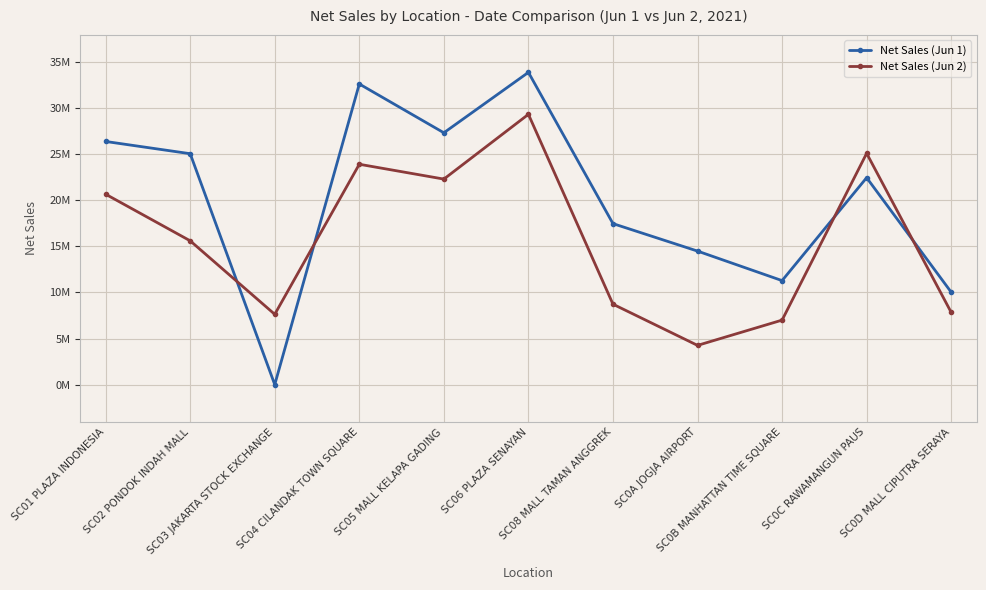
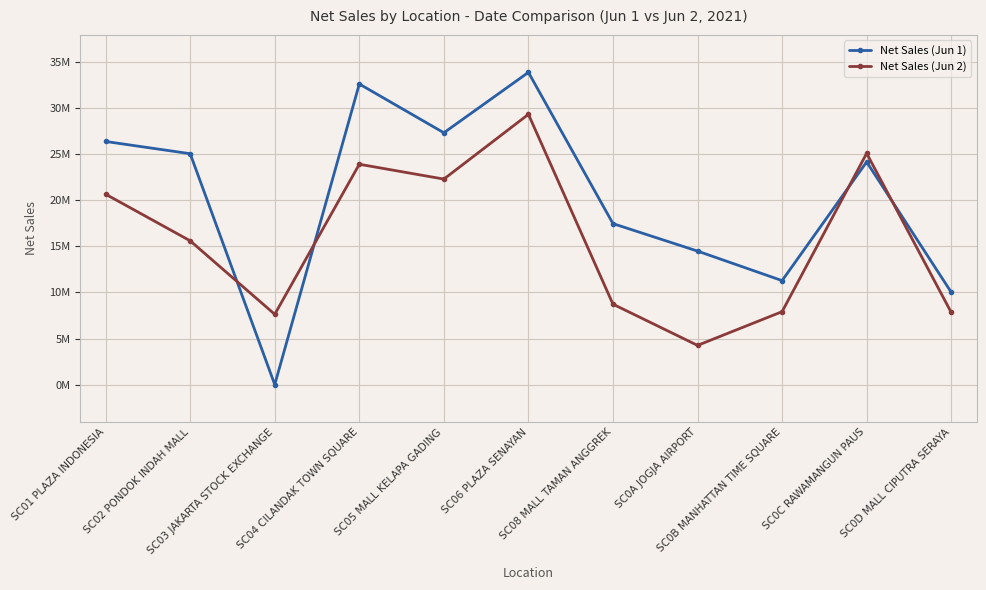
Net Sales (Jun 2), SC0B MANHATTAN TIME SQUARE: 7000000 -> 8000000
Net Sales (Jun 1), SC0C RAWAMANGUN PAUS: 22000000 -> 24000000
